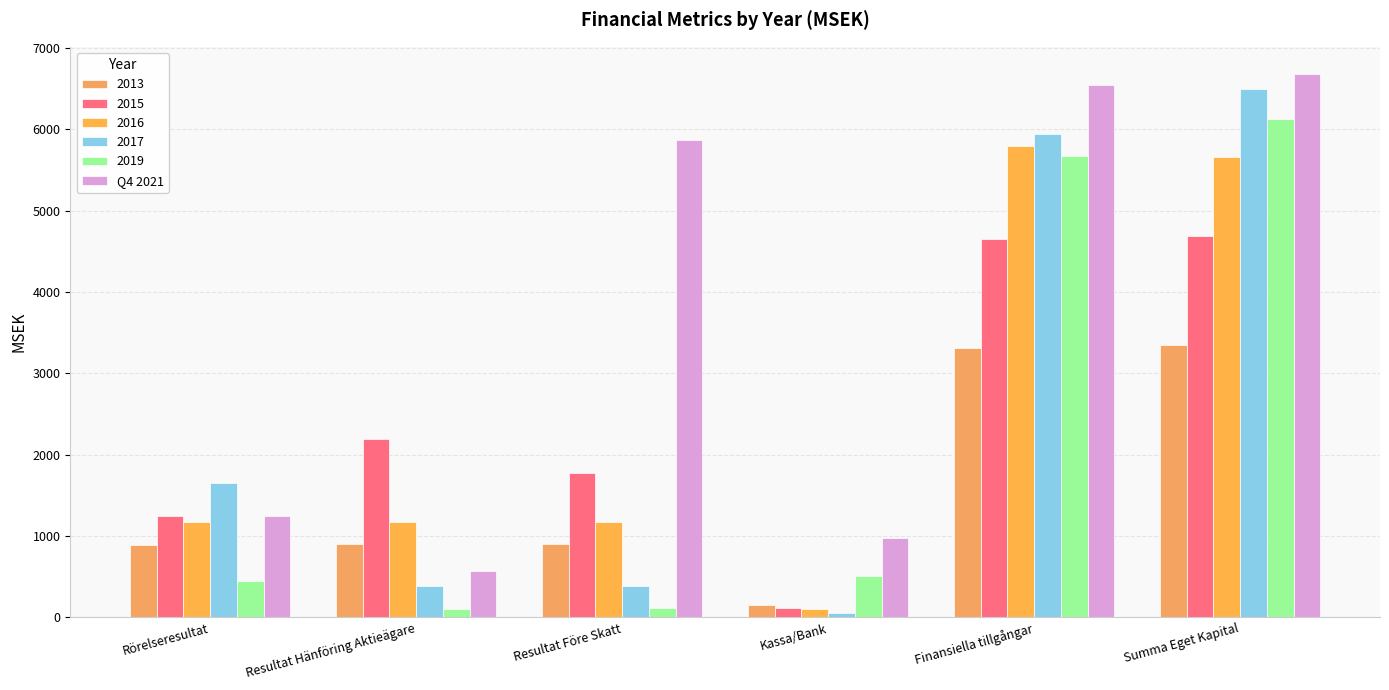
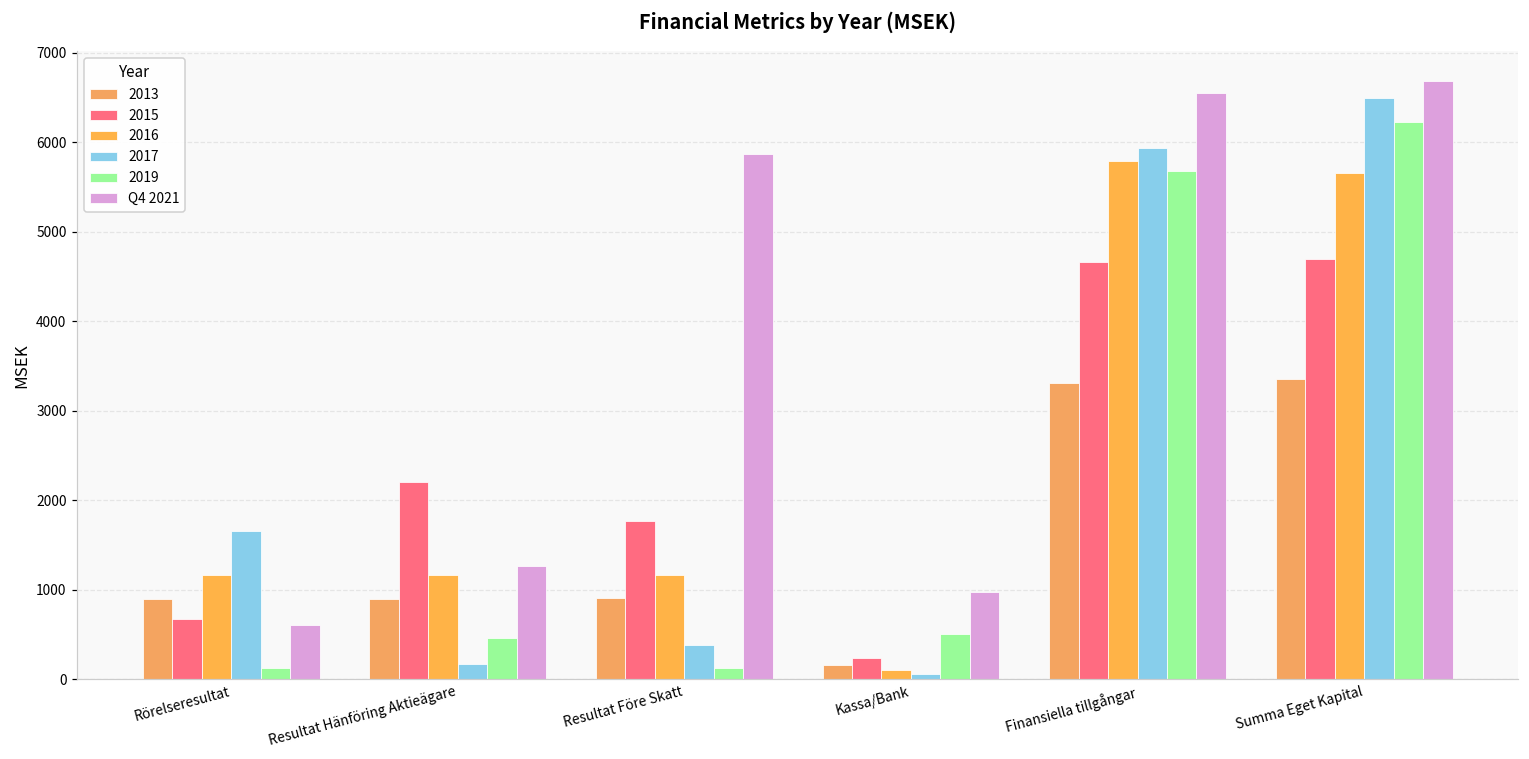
2015, Rörelseresultat: 1200 -> 700
2019, Rörelseresultat: 500 -> 100
Q4 2021, Rörelseresultat: 1200 -> 600
2017, Resultat Hänföring Aktieägare: 400 -> 200
2019, Resultat Hänföring Aktieägare: 100 -> 500
Q4 2021, Resultat Hänföring Aktieägare: 600 -> 1300
2015, Kassa/Bank: 100 -> 200
2019, Summa Eget Kapital: 6100 -> 6200
